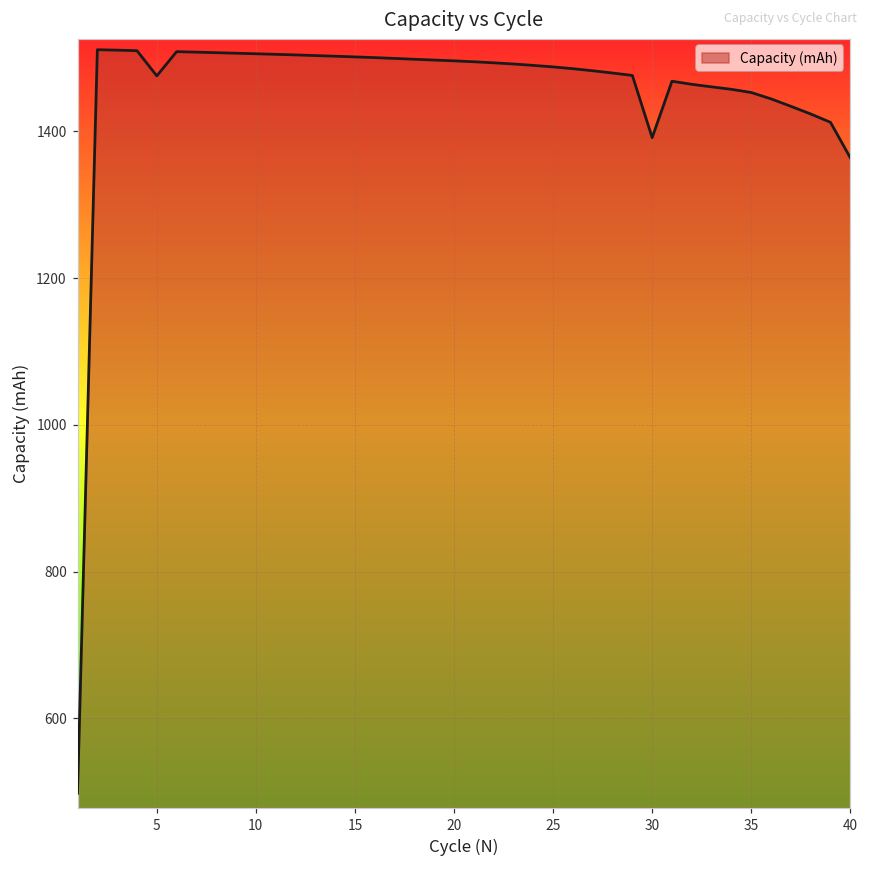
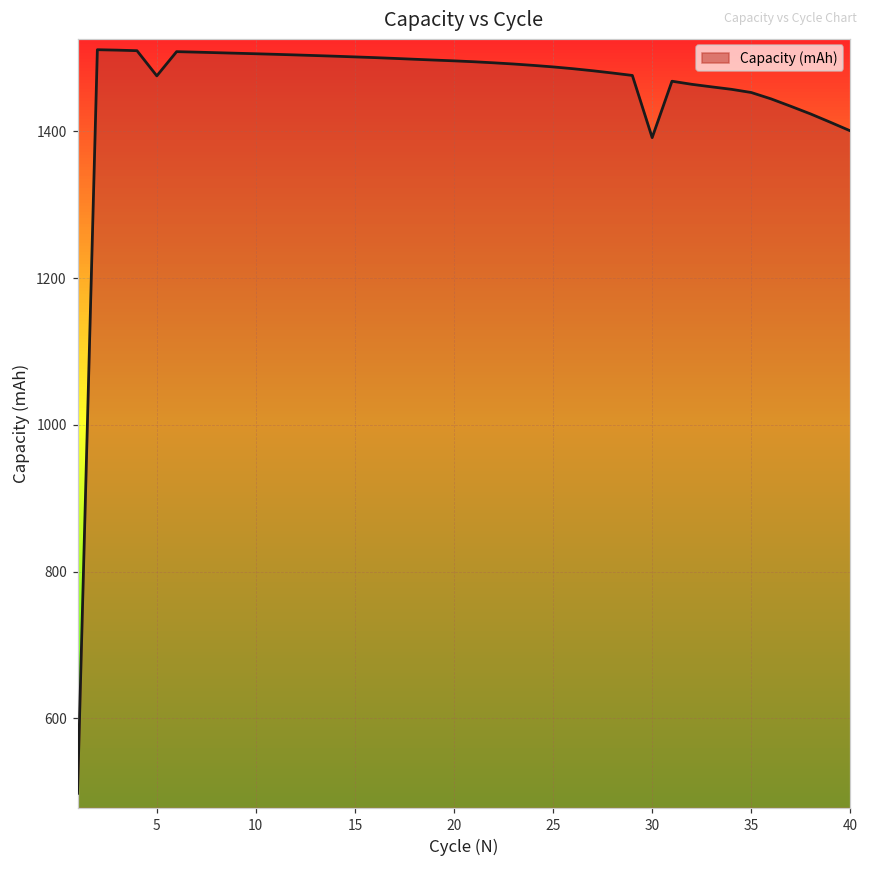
40: 1360 -> 1400
